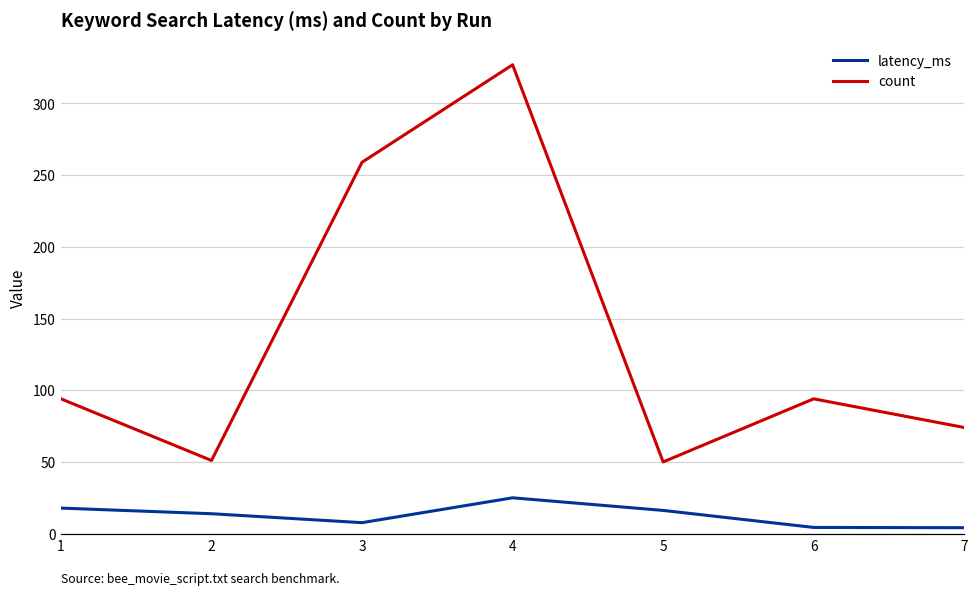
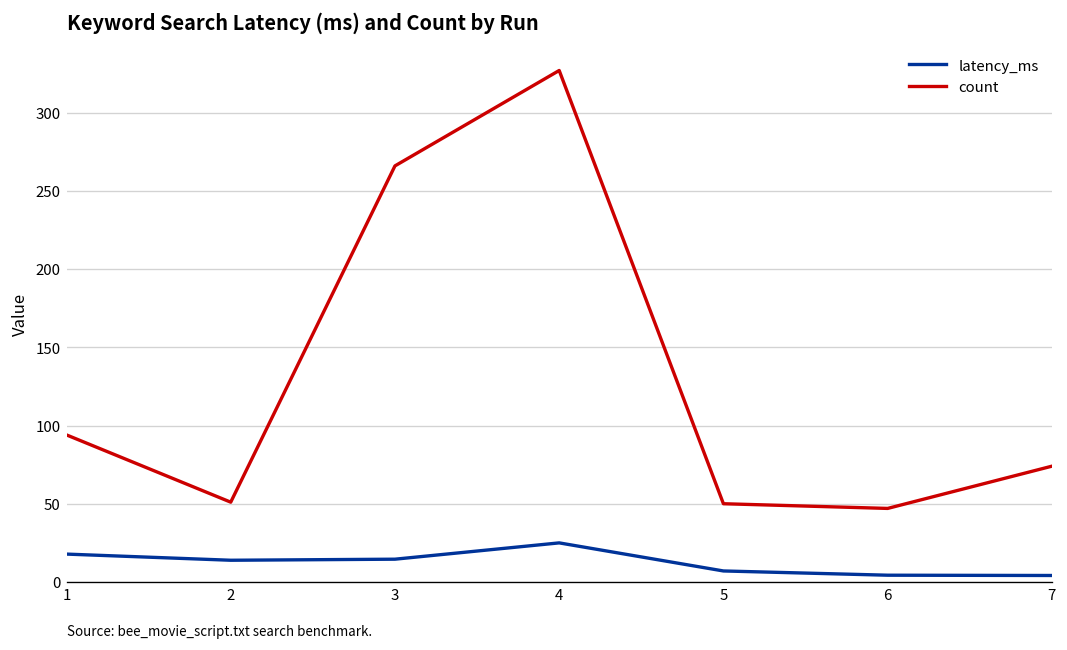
latency_ms, 3: 8 -> 15
count, 3: 259 -> 266
latency_ms, 5: 16 -> 7
count, 6: 94 -> 47
